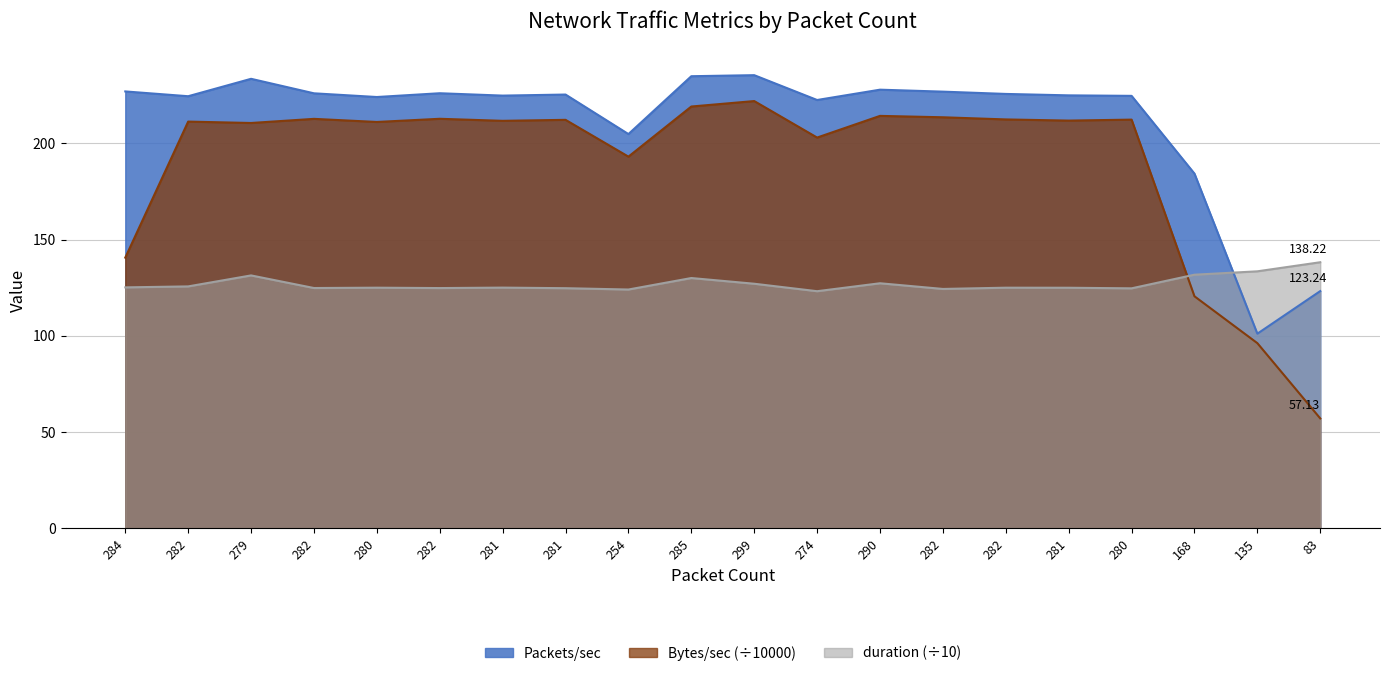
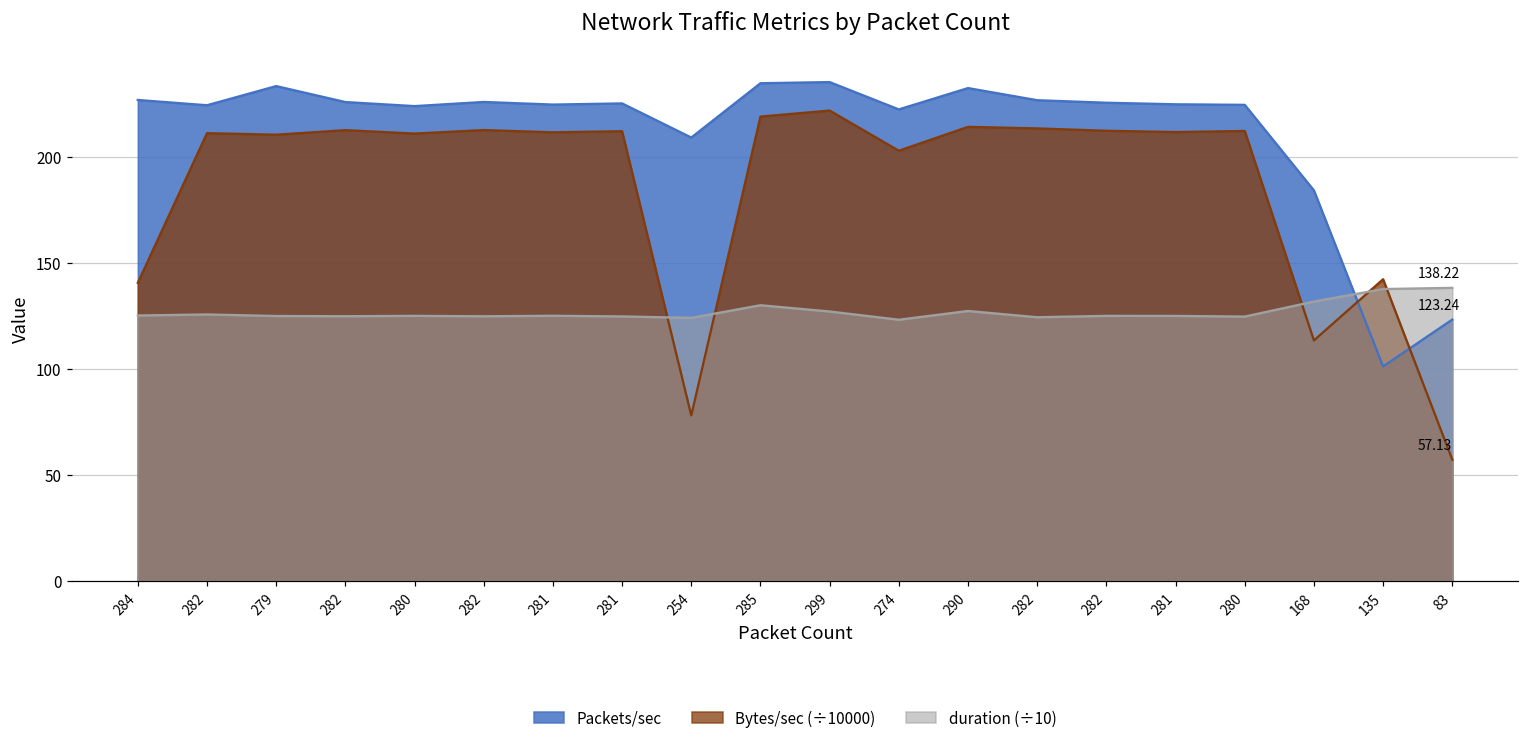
duration (÷10), 279: 131 -> 125
Packets/sec, 254: 205 -> 209
Bytes/sec (÷10000), 254: 193 -> 78
Packets/sec, 290: 228 -> 233
Bytes/sec (÷10000), 168: 121 -> 113
Bytes/sec (÷10000), 135: 96 -> 142
duration (÷10), 135: 134 -> 138
